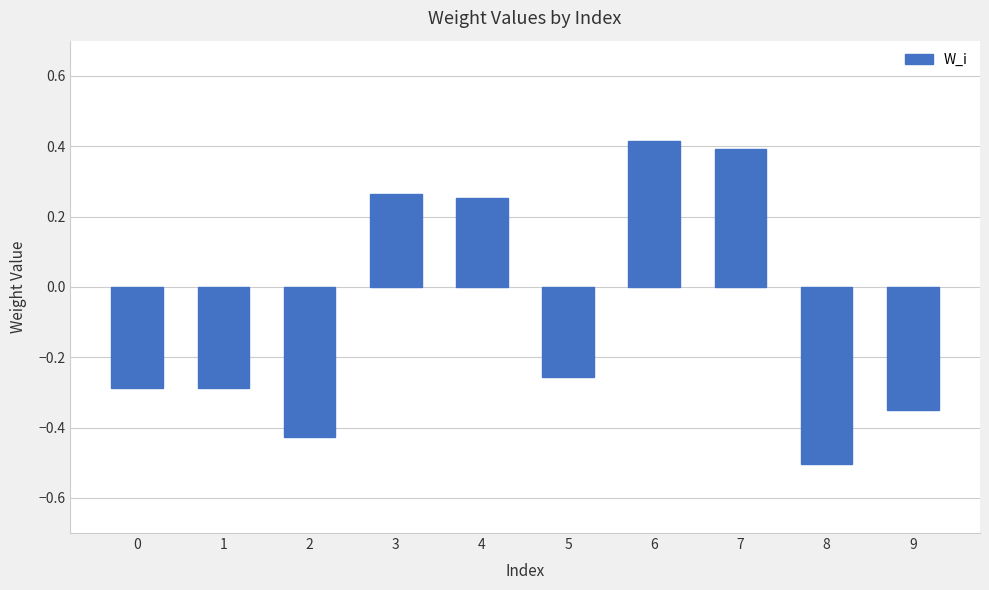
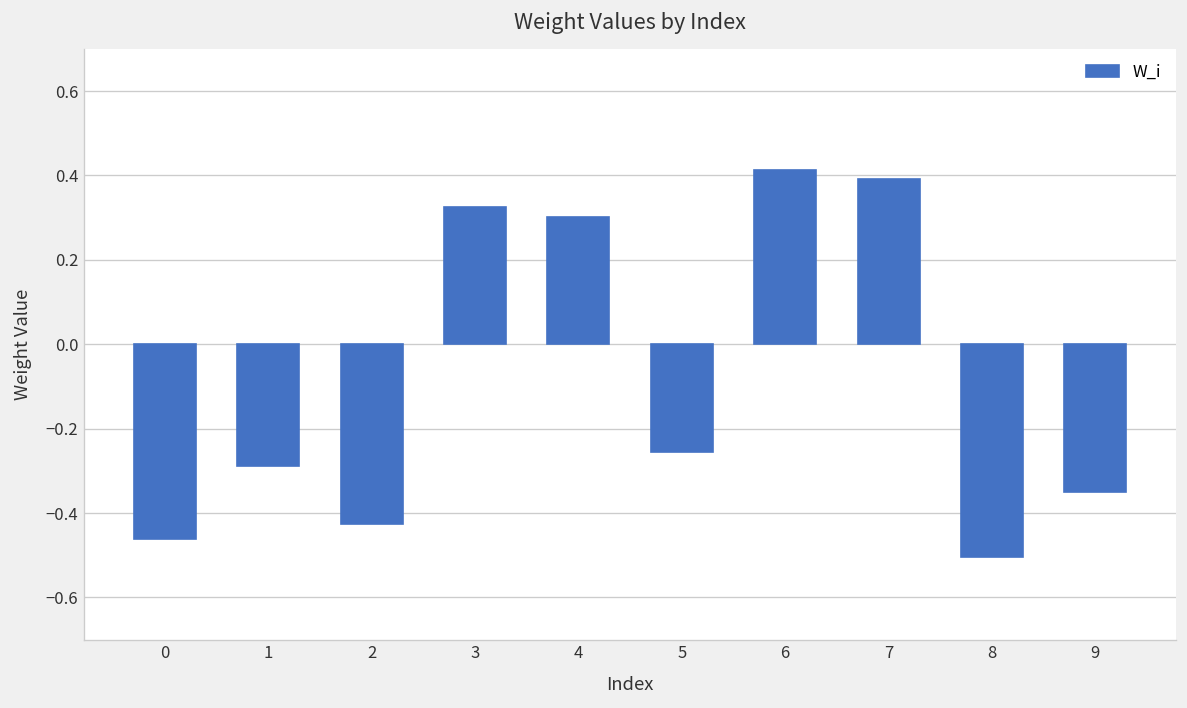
0: -0.29 -> -0.46
3: 0.26 -> 0.32
4: 0.25 -> 0.30
